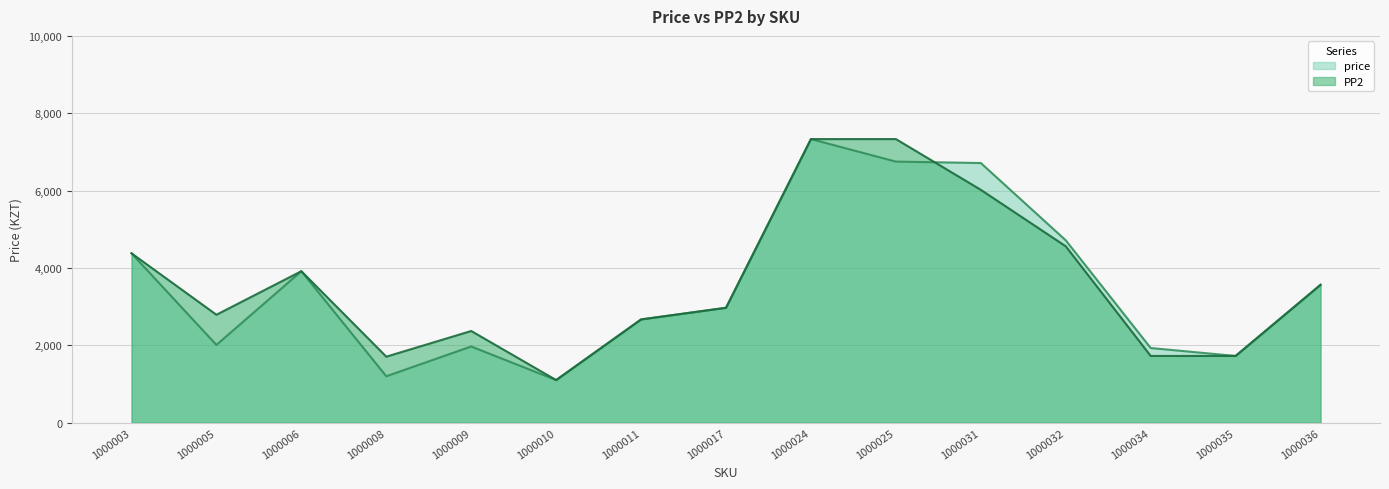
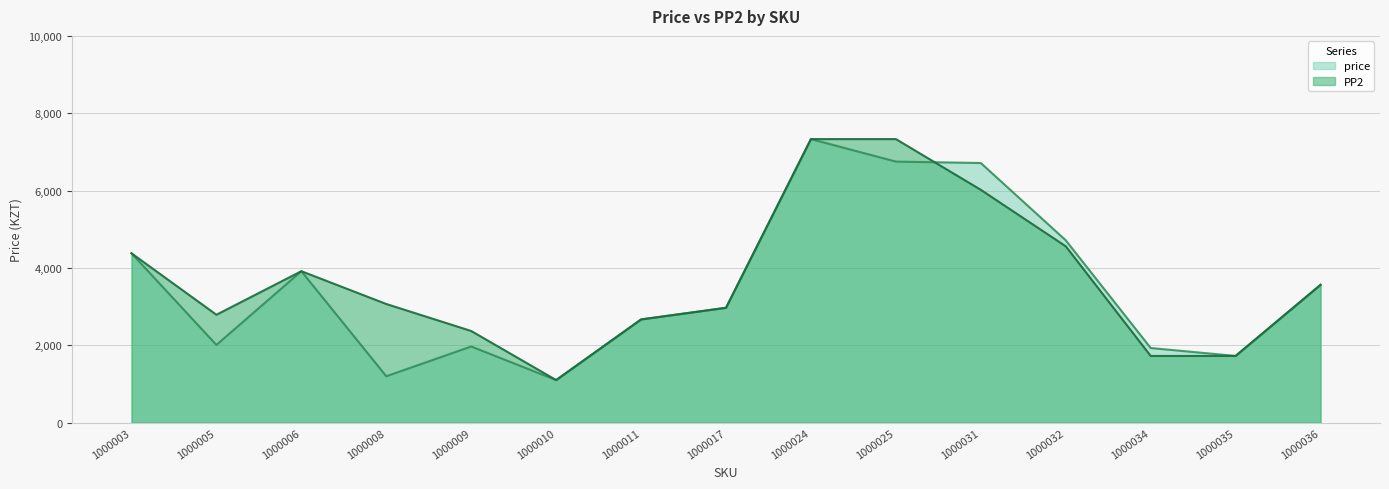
PP2, 1000008: 1,700 -> 3,100
